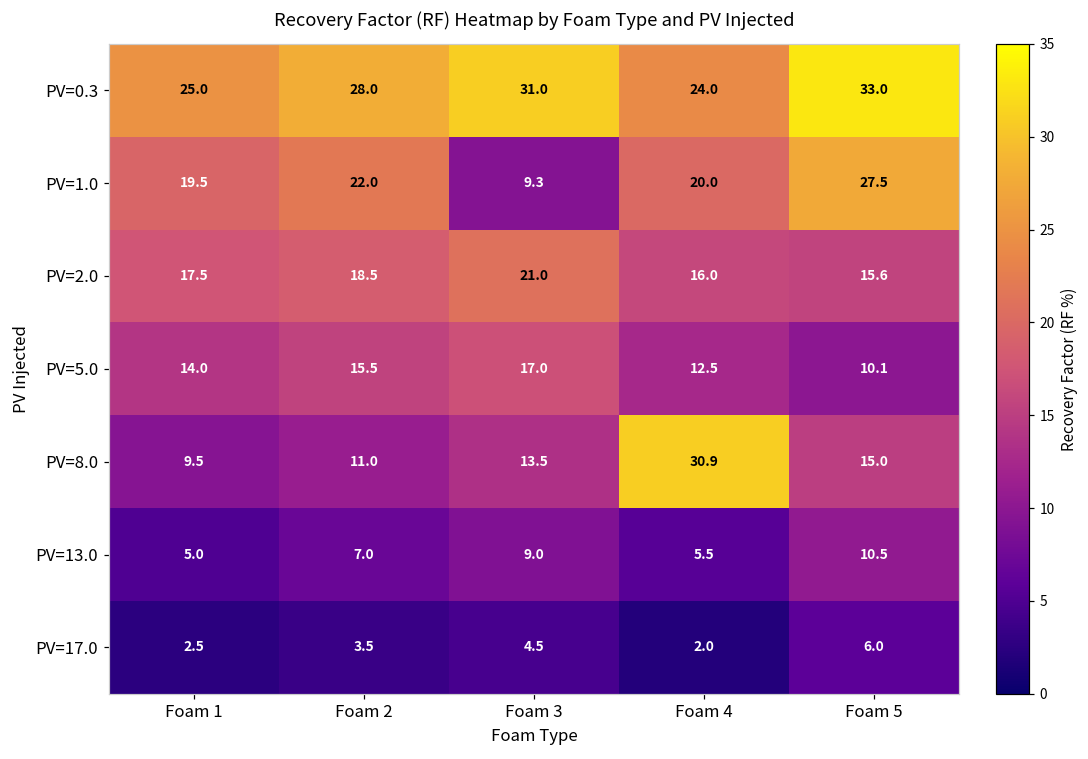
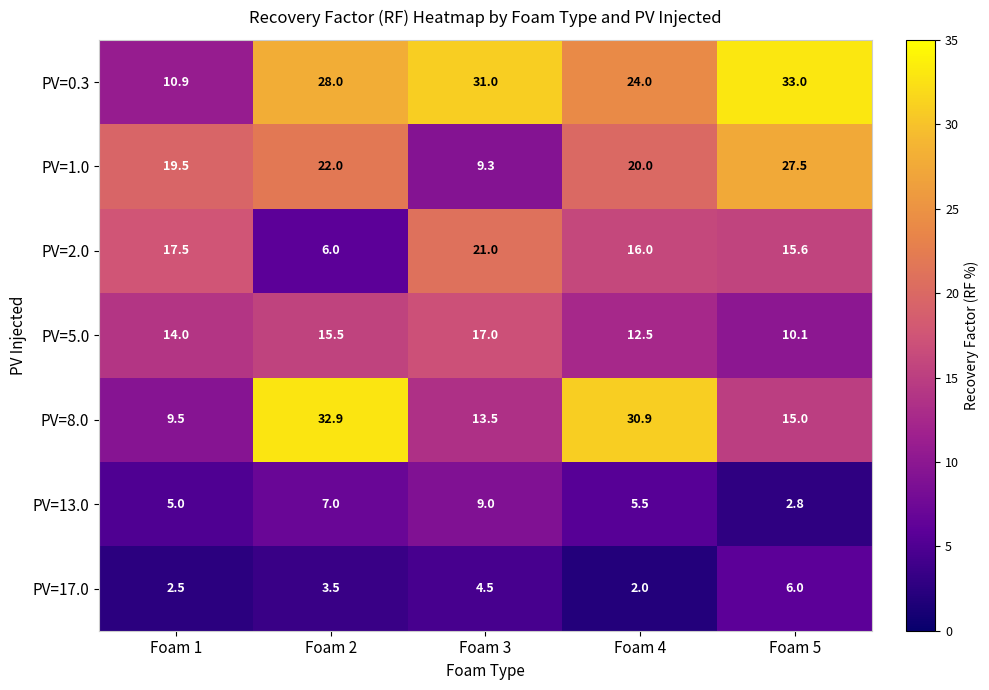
PV=0.3, Foam 1: 25.0 -> 10.9
PV=2.0, Foam 2: 18.5 -> 6.0
PV=8.0, Foam 2: 11.0 -> 32.9
PV=13.0, Foam 5: 10.5 -> 2.8
